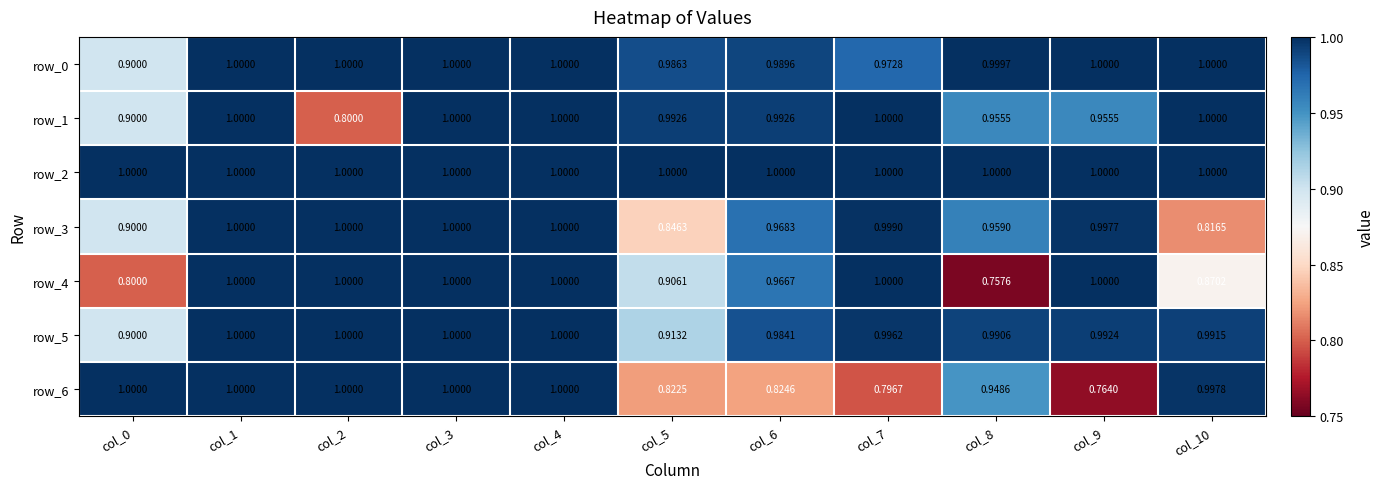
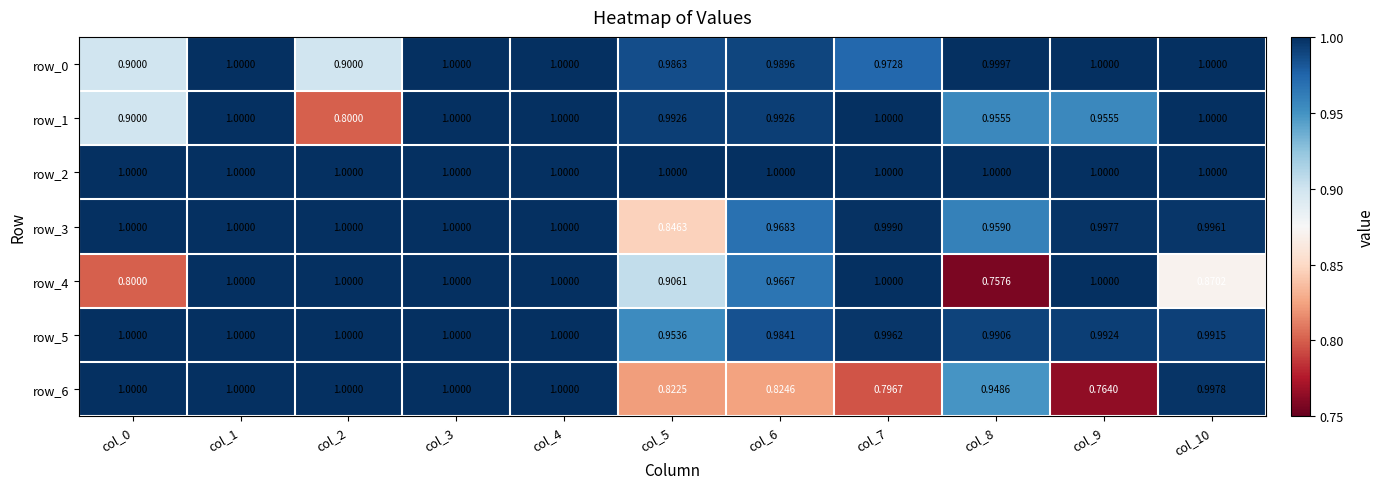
row_0, col_2: 1.0000 -> 0.9000
row_3, col_0: 0.9000 -> 1.0000
row_3, col_10: 0.8165 -> 0.9961
row_5, col_0: 0.9000 -> 1.0000
row_5, col_5: 0.9132 -> 0.9536
